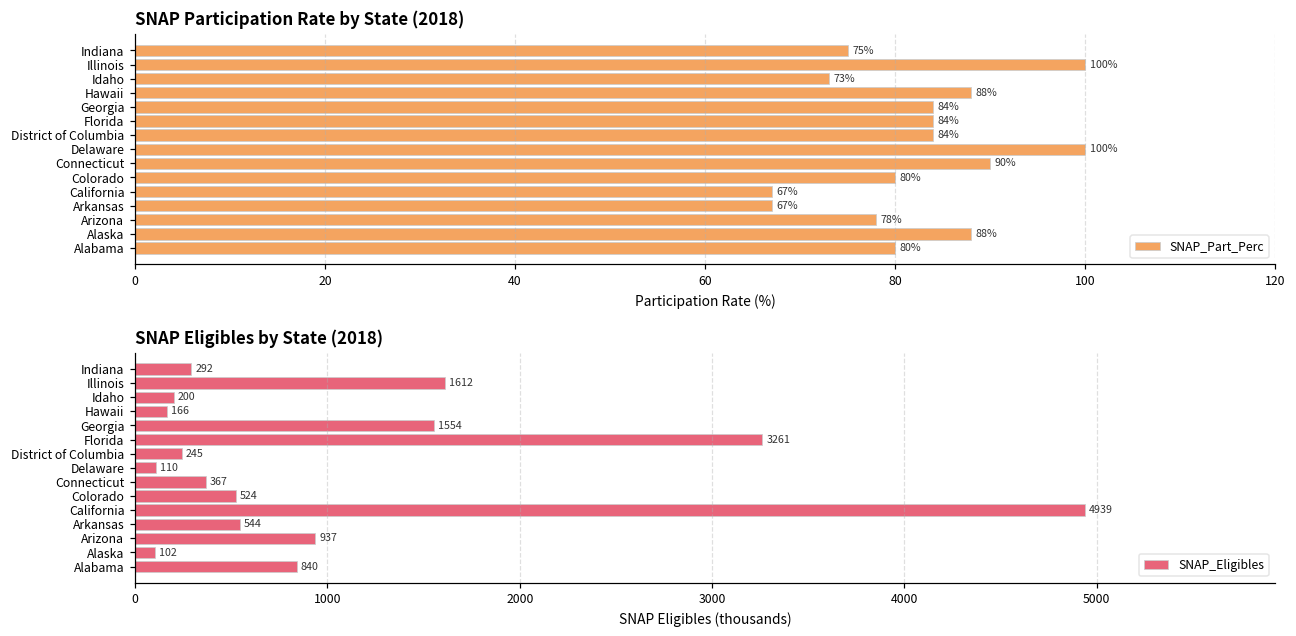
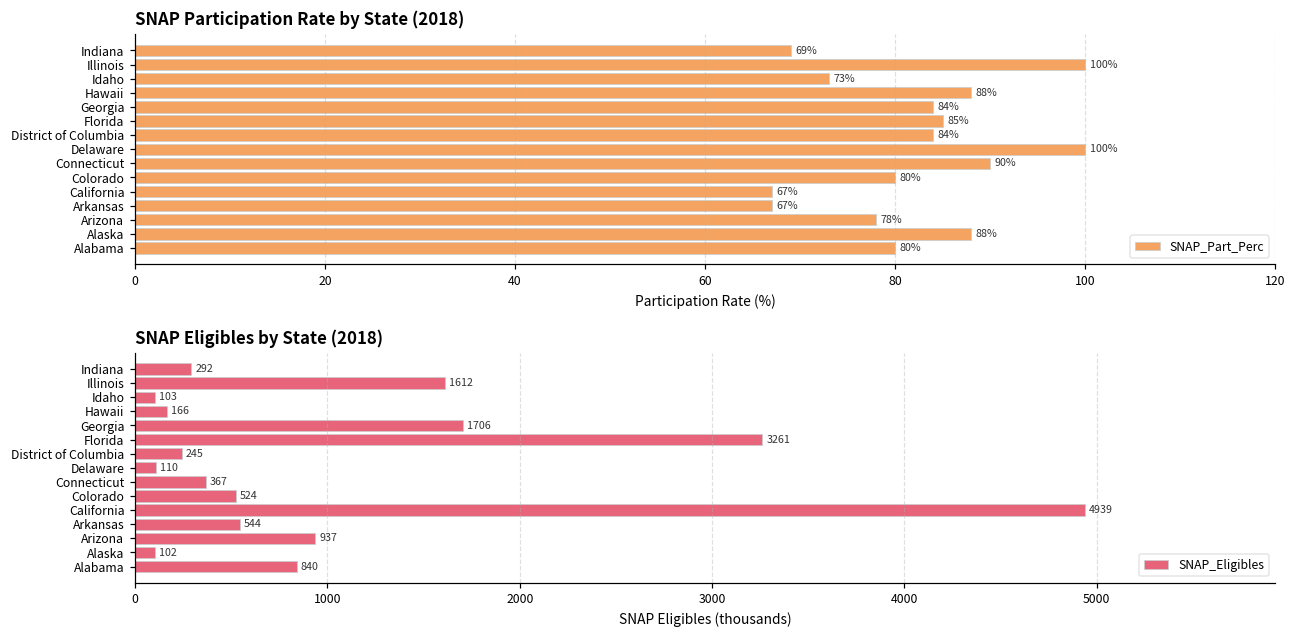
SNAP Participation Rate by State (2018), Indiana: 75% -> 69%
SNAP Participation Rate by State (2018), Florida: 84% -> 85%
SNAP Eligibles by State (2018), Idaho: 200 -> 103
SNAP Eligibles by State (2018), Georgia: 1554 -> 1706
